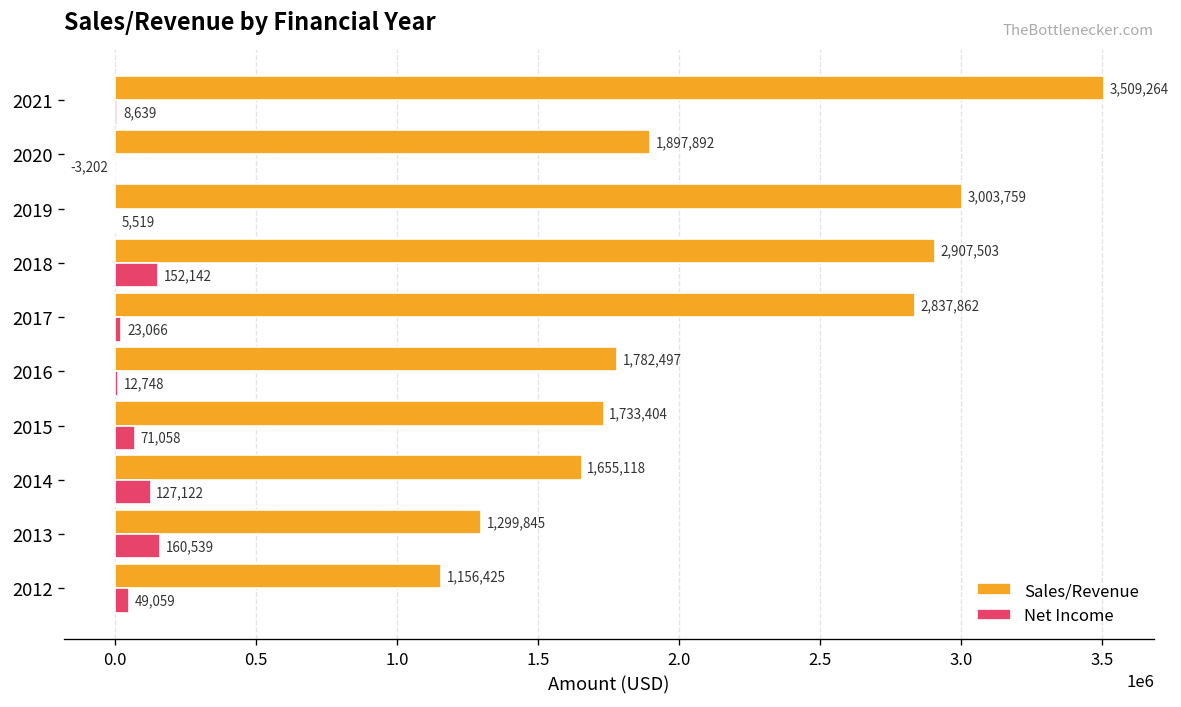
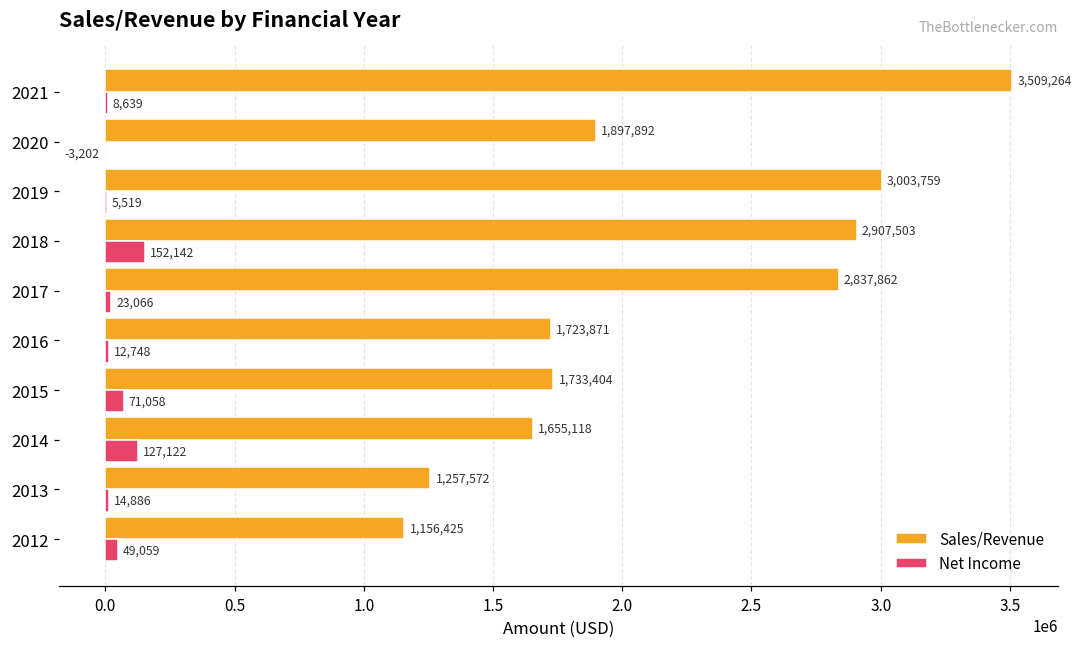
Sales/Revenue, 2016: 1,782,497 -> 1,723,871
Sales/Revenue, 2013: 1,299,845 -> 1,257,572
Net Income, 2013: 160,539 -> 14,886
